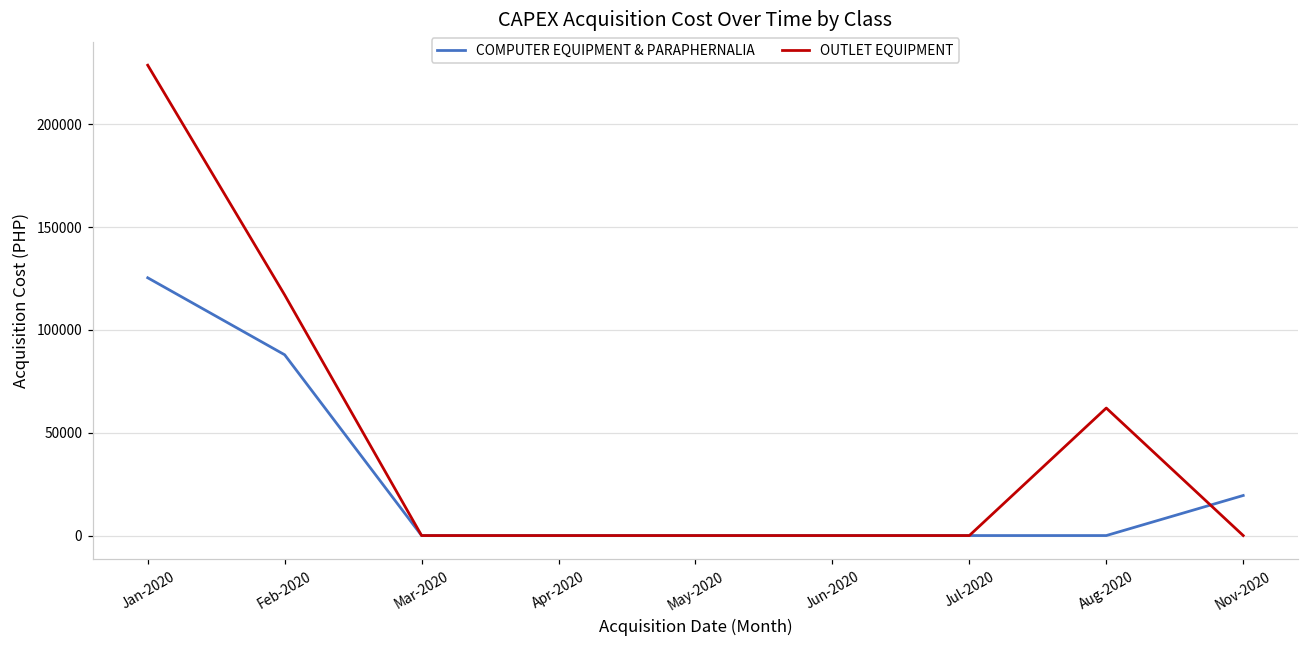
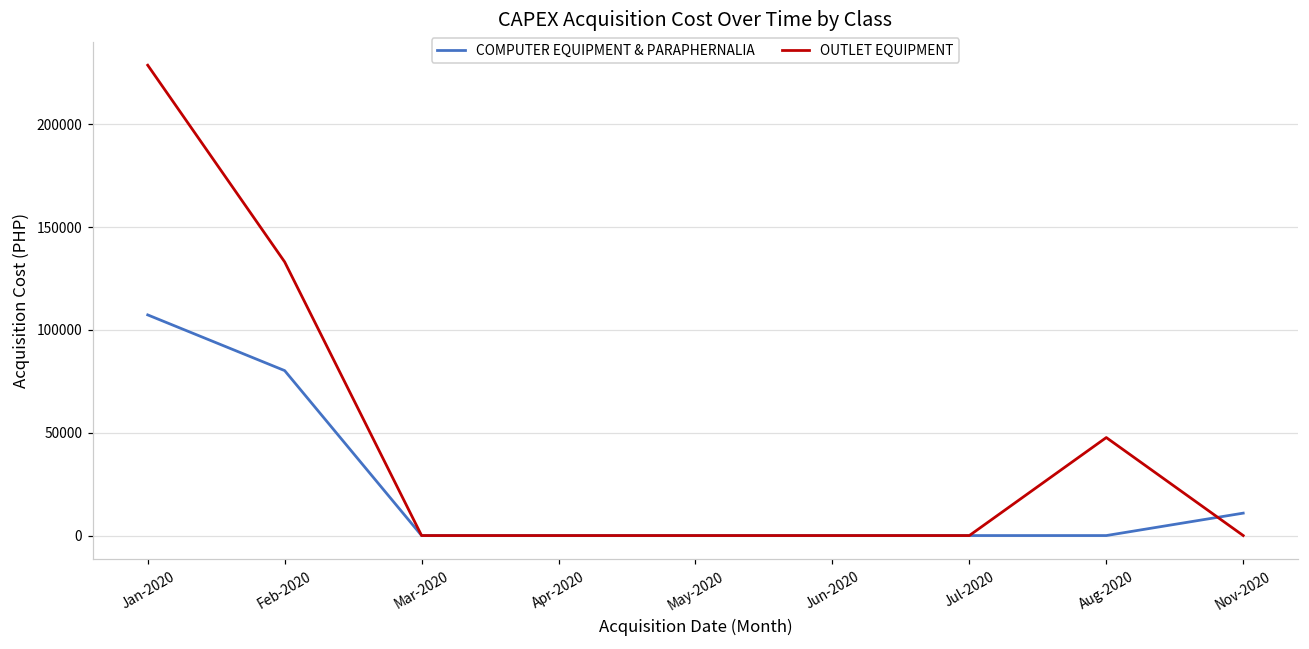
COMPUTER EQUIPMENT & PARAPHERNALIA, Jan-2020: 125000 -> 107000
COMPUTER EQUIPMENT & PARAPHERNALIA, Feb-2020: 88000 -> 80000
OUTLET EQUIPMENT, Feb-2020: 117000 -> 133000
OUTLET EQUIPMENT, Aug-2020: 62000 -> 48000
COMPUTER EQUIPMENT & PARAPHERNALIA, Nov-2020: 19000 -> 11000
